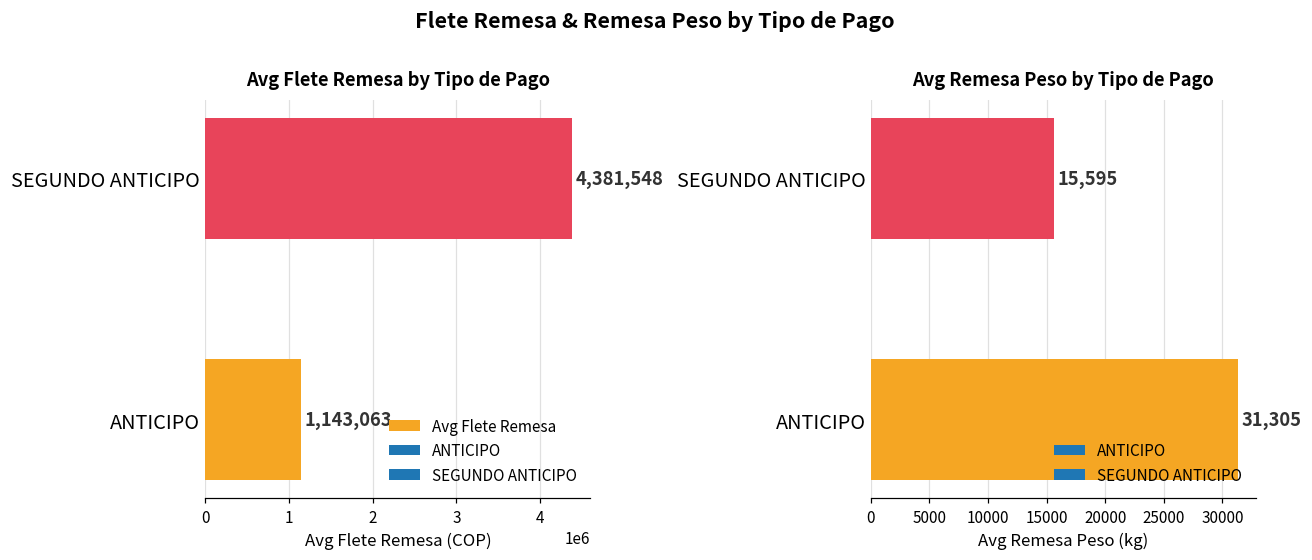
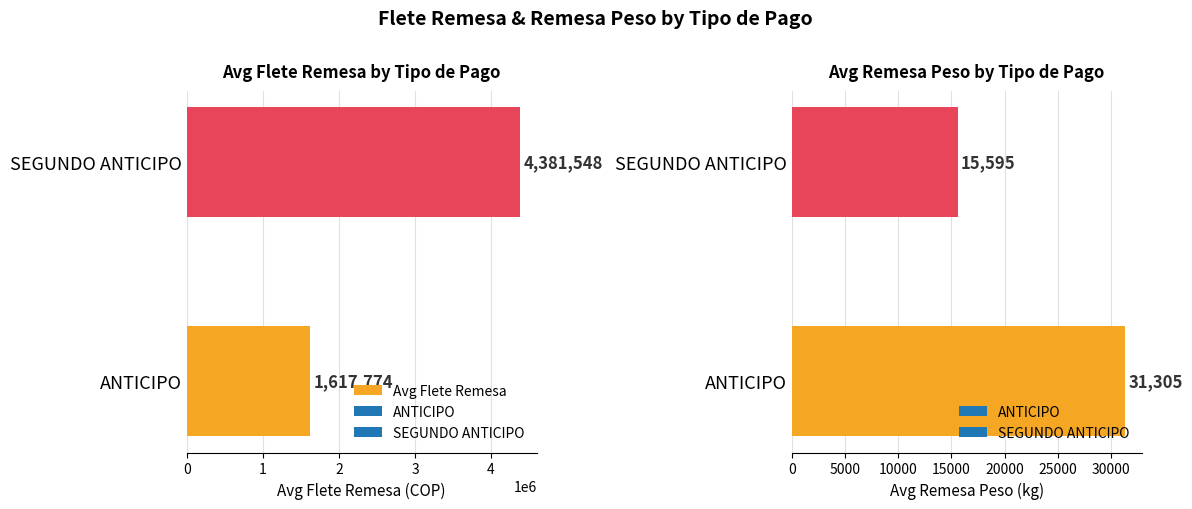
Avg Flete Remesa by Tipo de Pago, ANTICIPO: 1,143,063 -> 1,617,774
